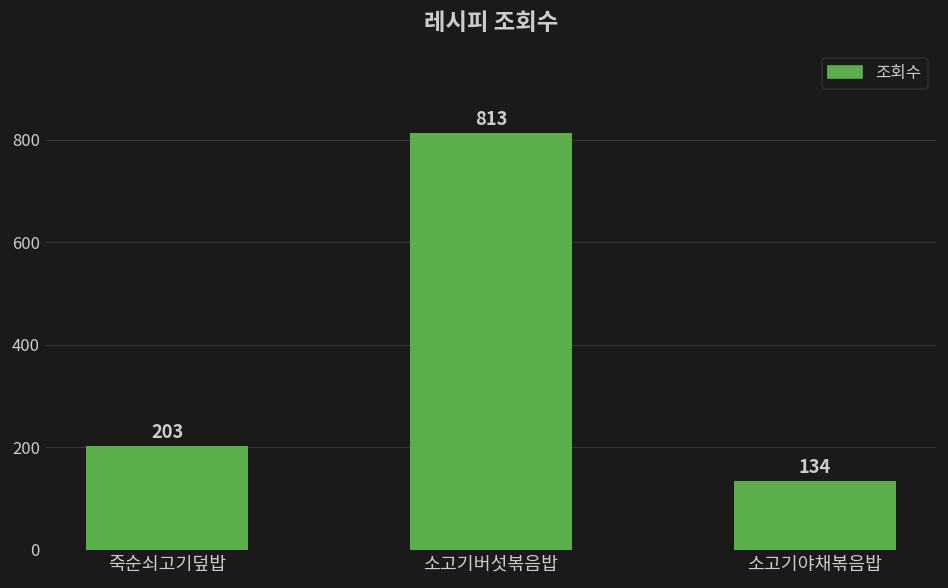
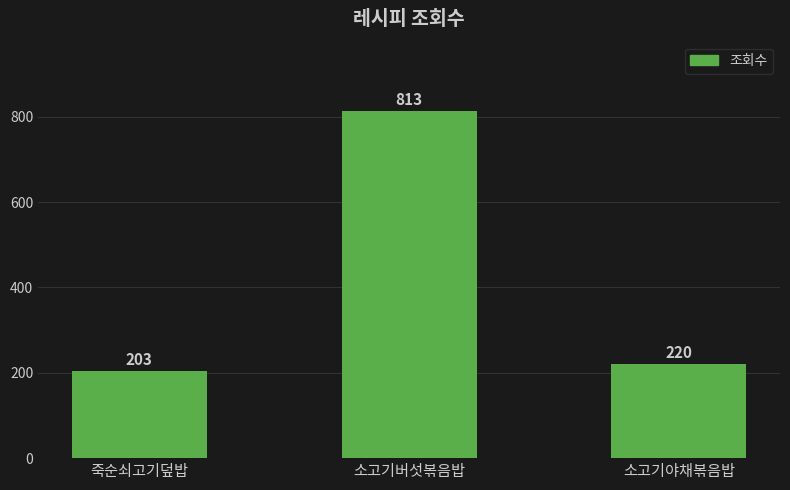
소고기야채볶음밥: 134 -> 220
